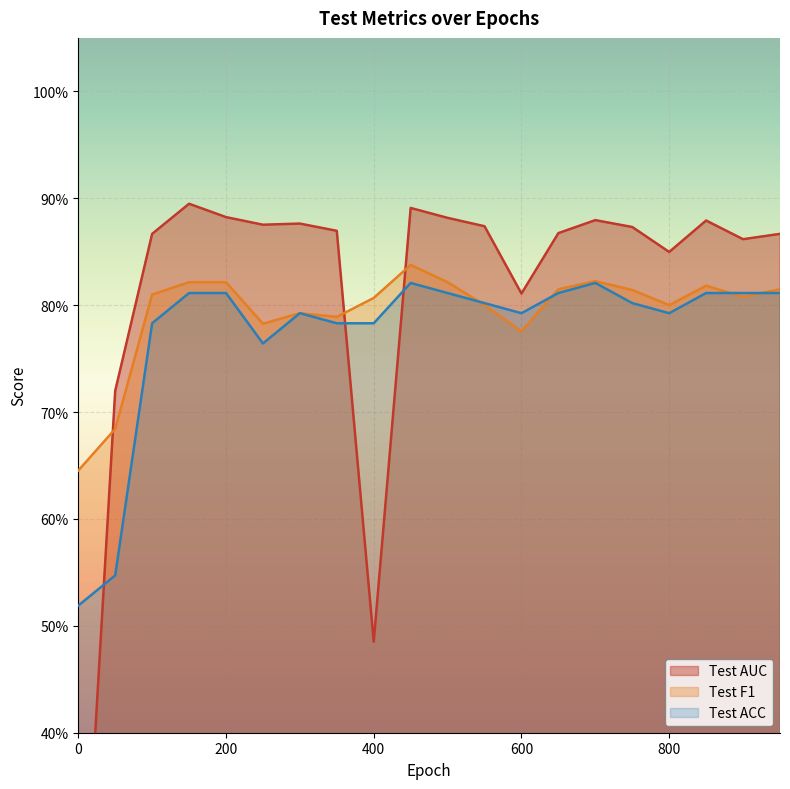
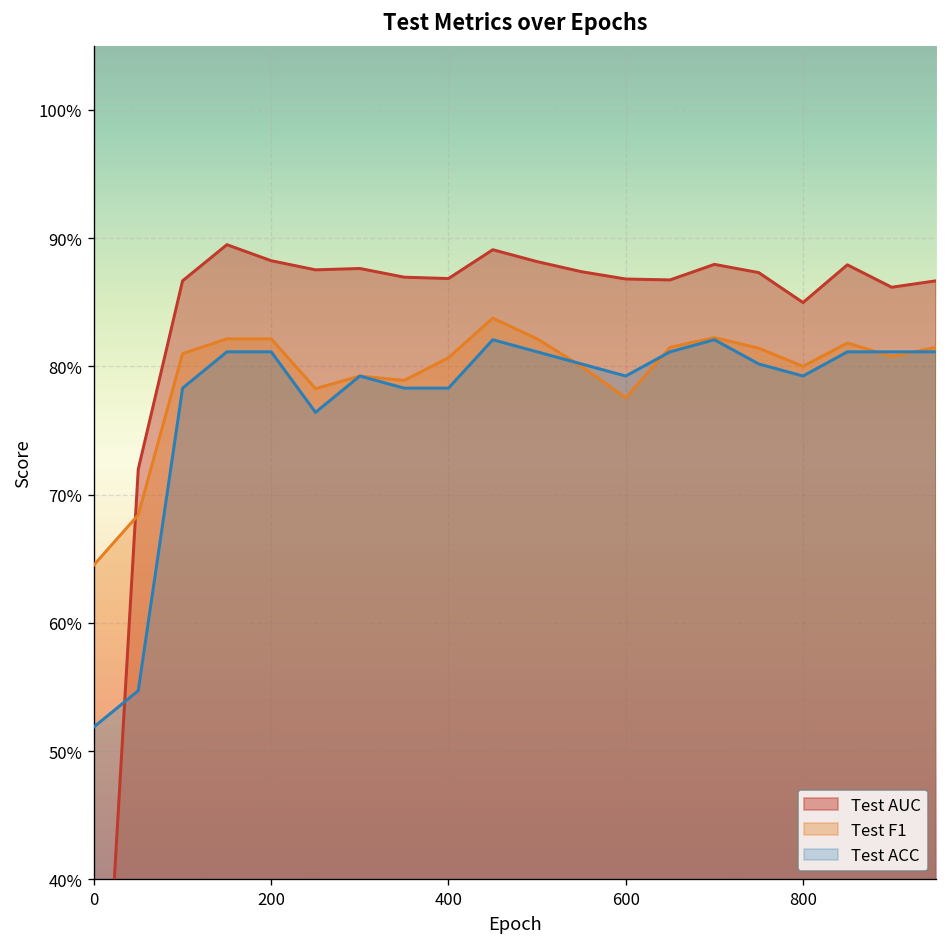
Test AUC, 400: 48.5% -> 86.8%
Test AUC, 600: 81.1% -> 86.8%
